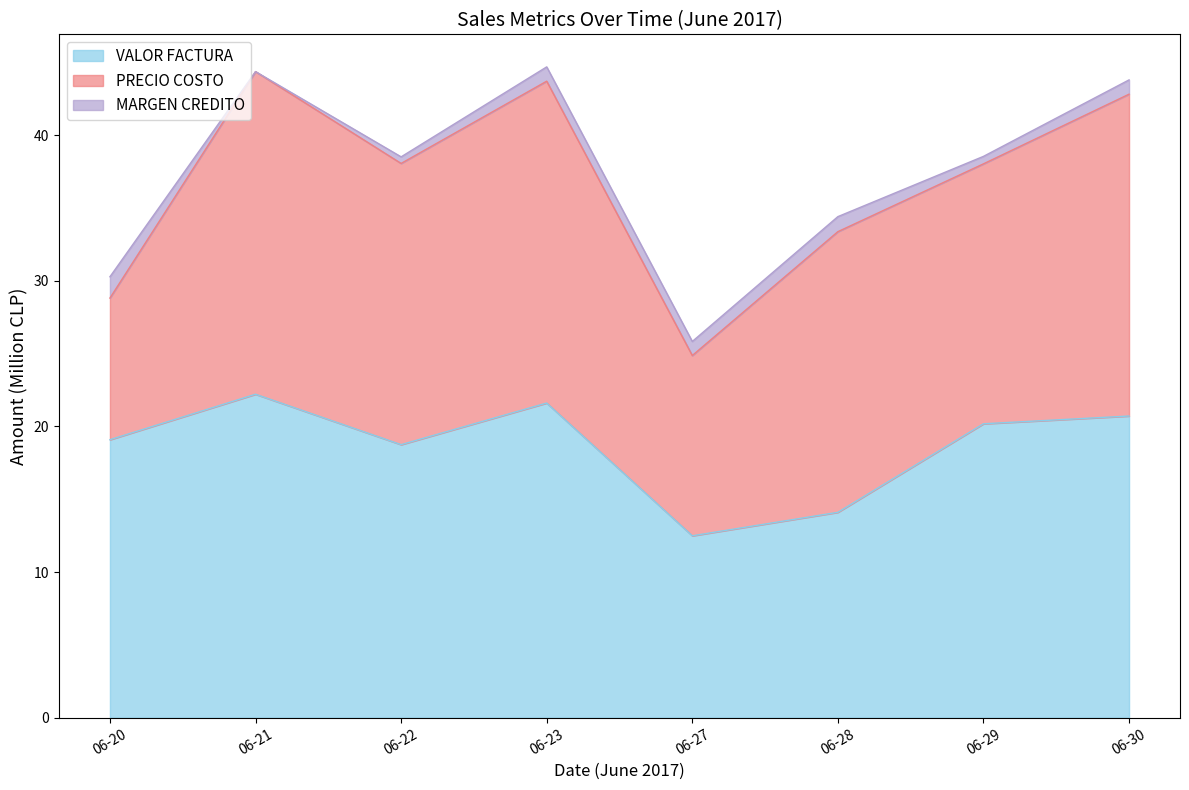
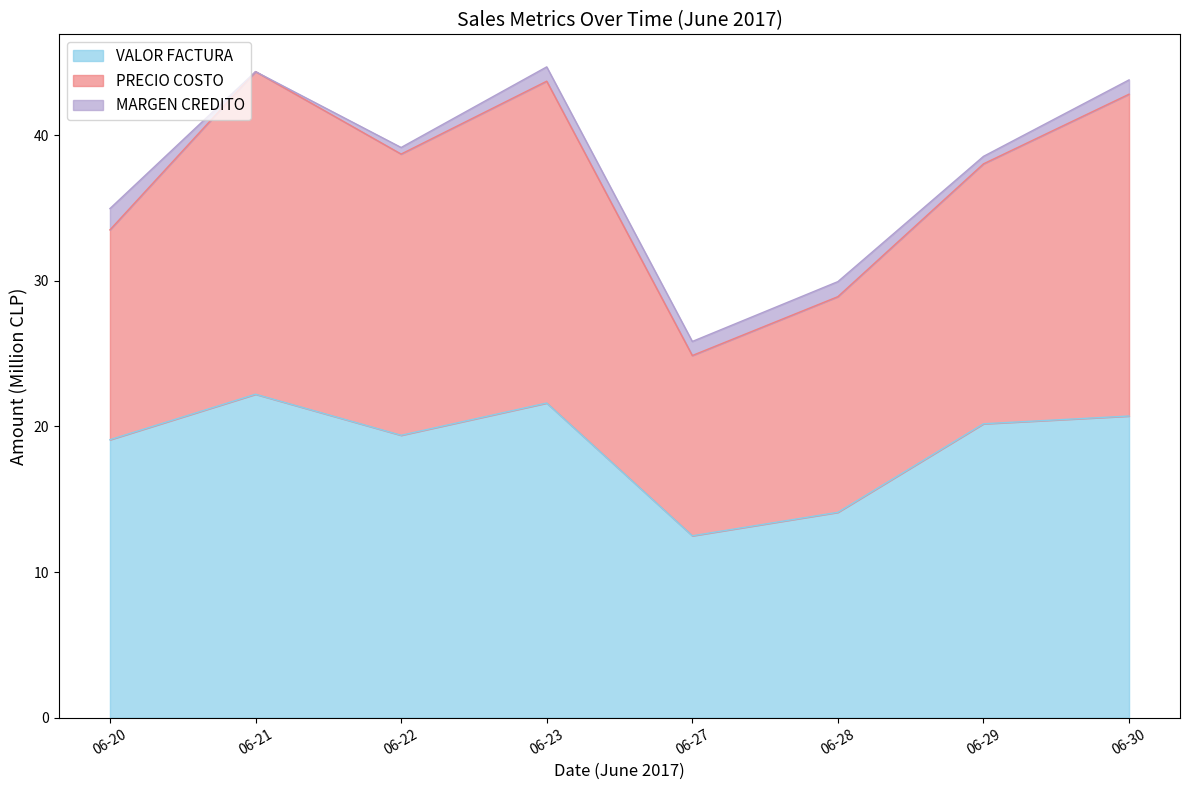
PRECIO COSTO, 06-20: 9.7 -> 14.4
VALOR FACTURA, 06-22: 18.7 -> 19.4
PRECIO COSTO, 06-28: 19.3 -> 14.8
